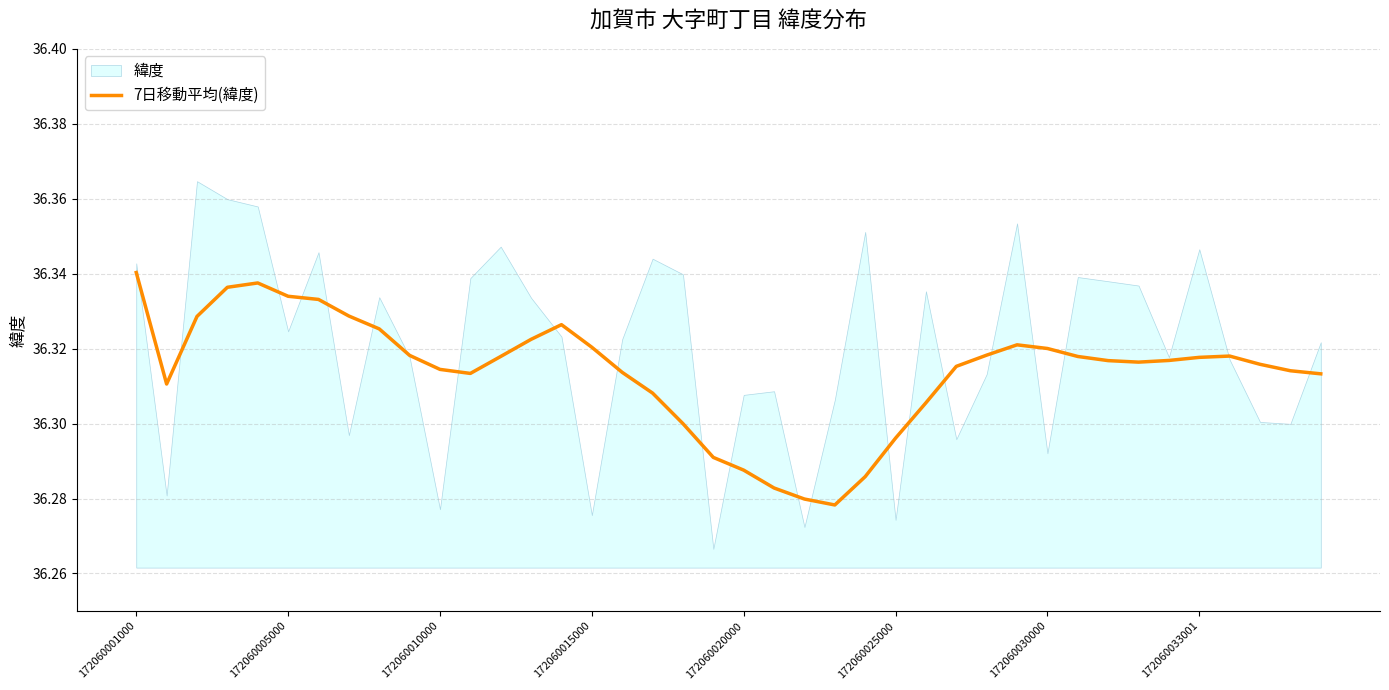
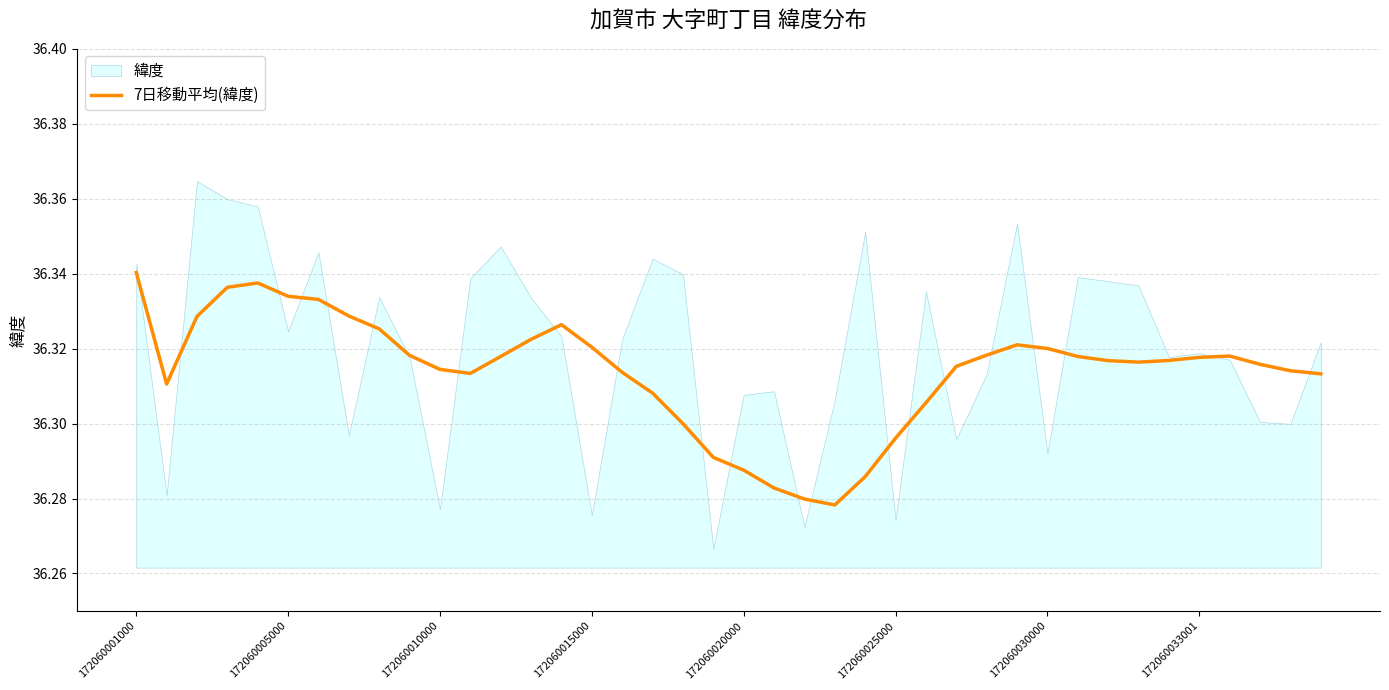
緯度, 172060033001: 36.347 -> 36.319
